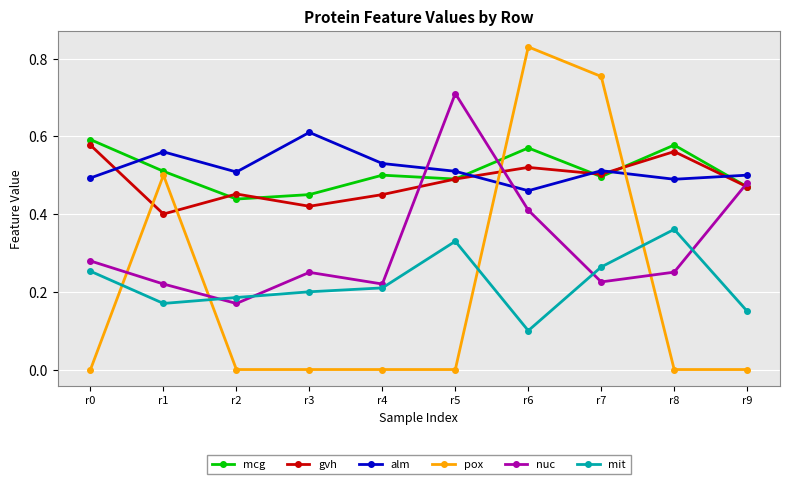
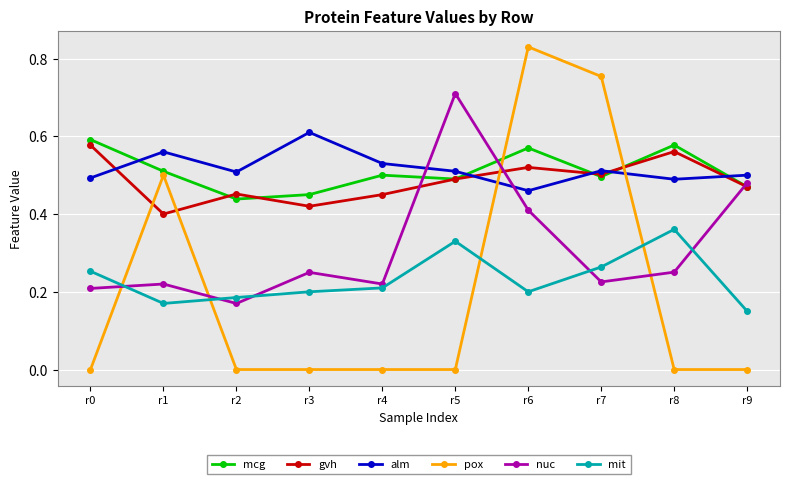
nuc, r0: 0.28 -> 0.21
mit, r6: 0.1 -> 0.2
